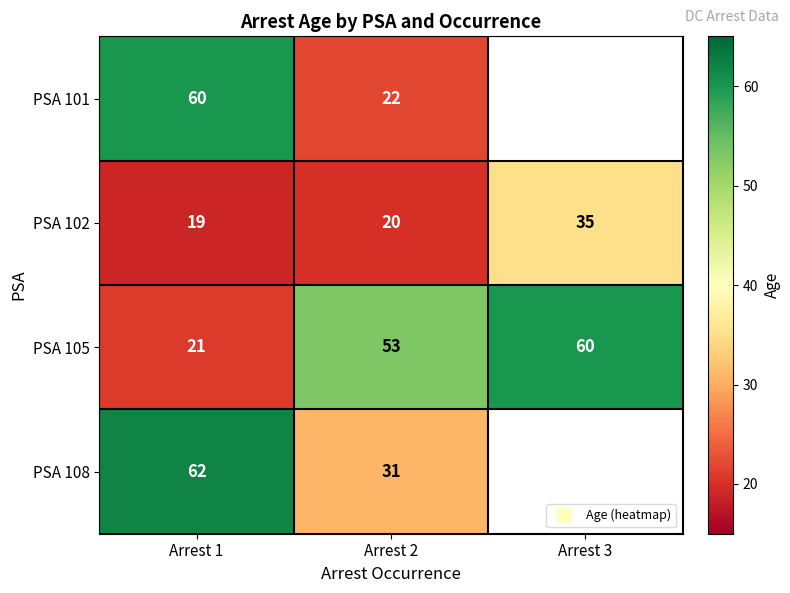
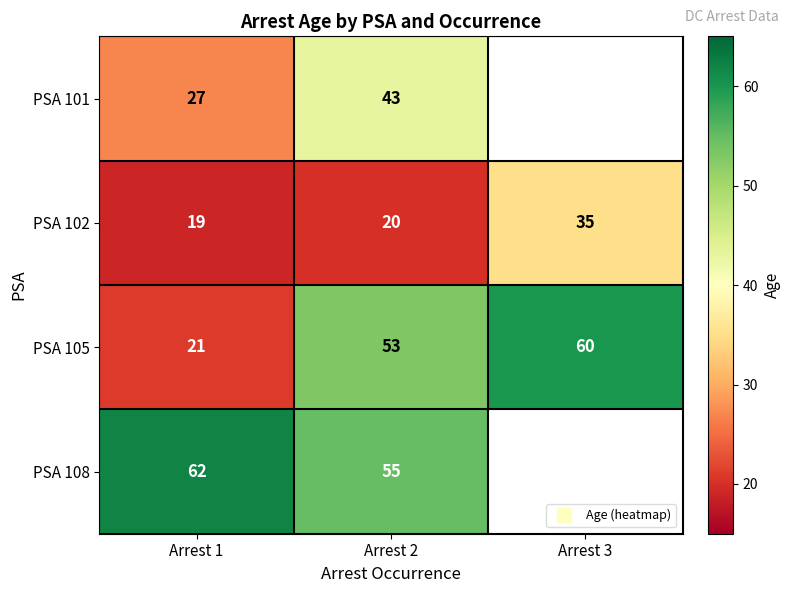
PSA 101, Arrest 1: 60 -> 27
PSA 101, Arrest 2: 22 -> 43
PSA 108, Arrest 2: 31 -> 55
